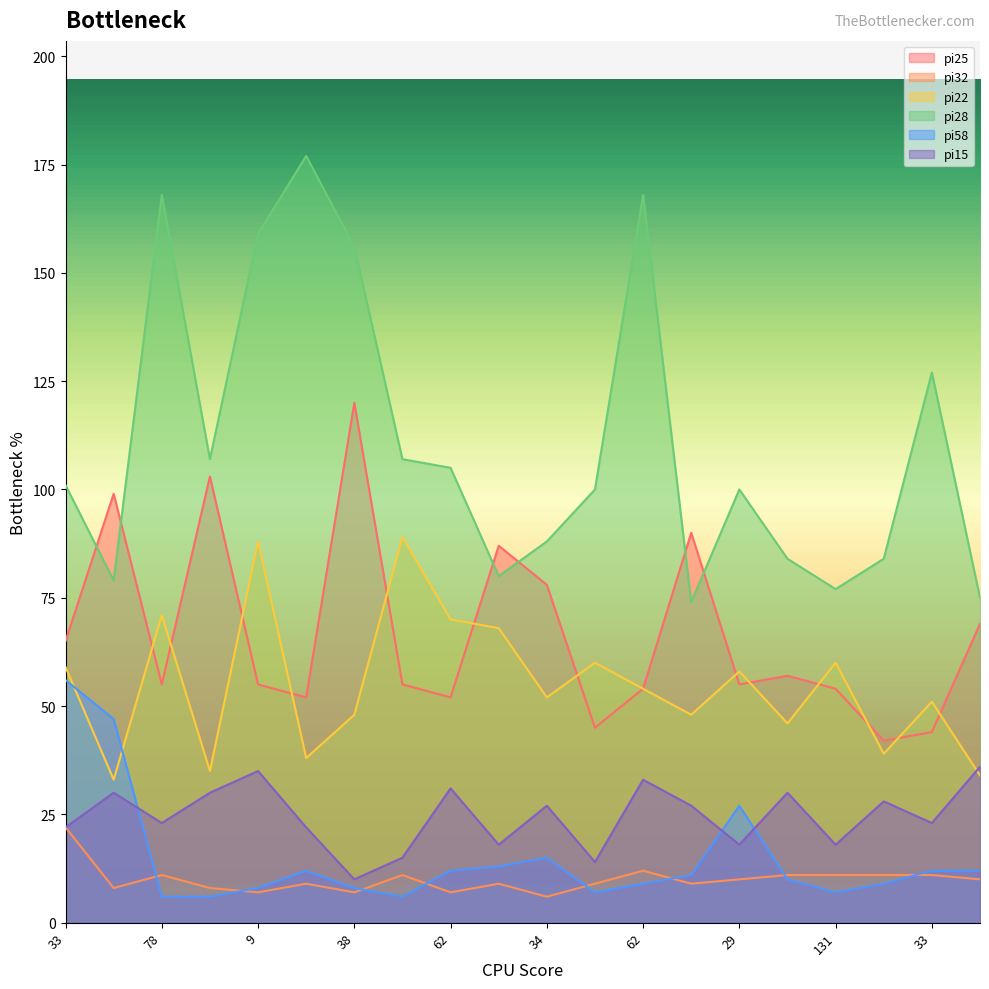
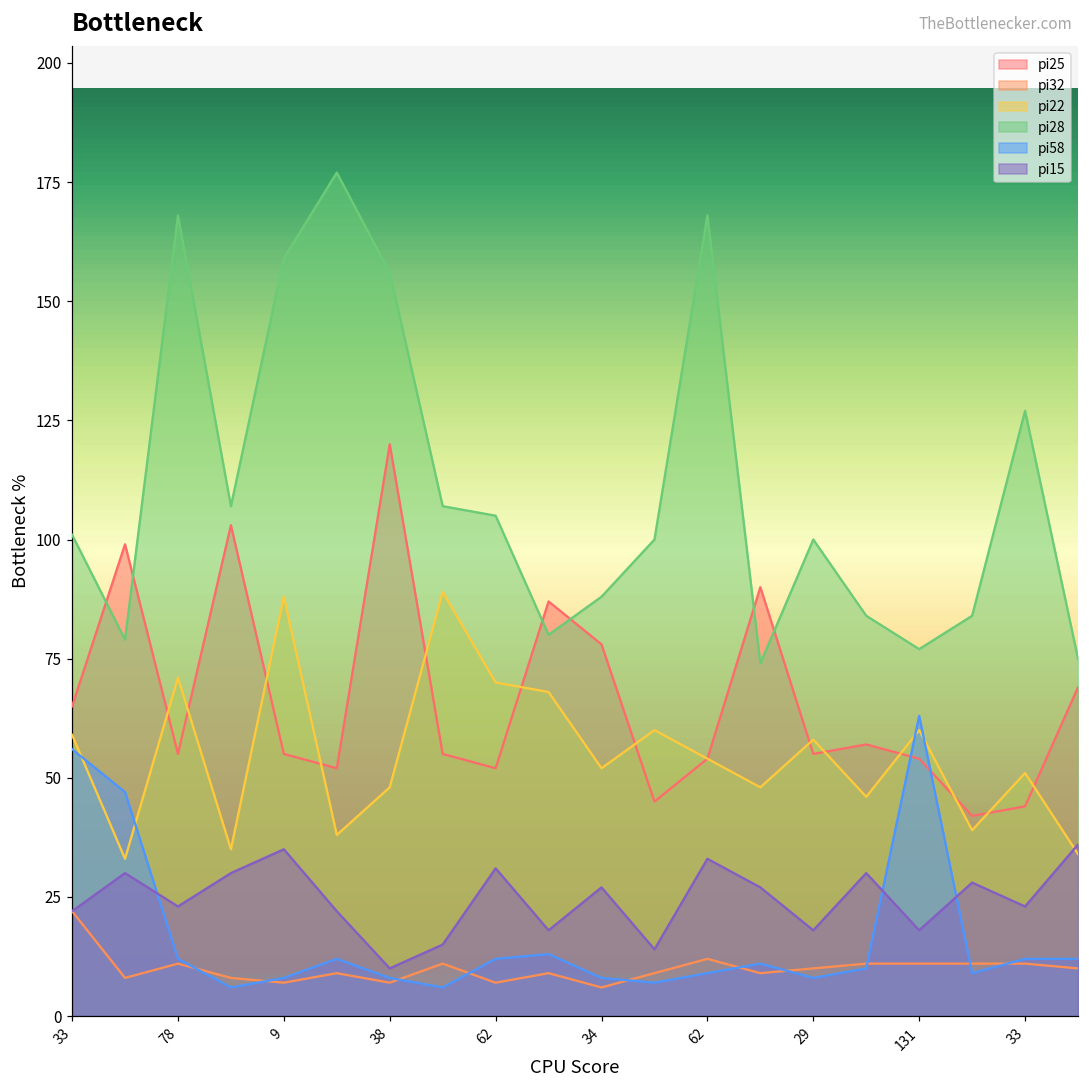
pi58, 78: 6 -> 12
pi58, 34: 15 -> 8
pi58, 29: 27 -> 8
pi58, 131: 7 -> 63
